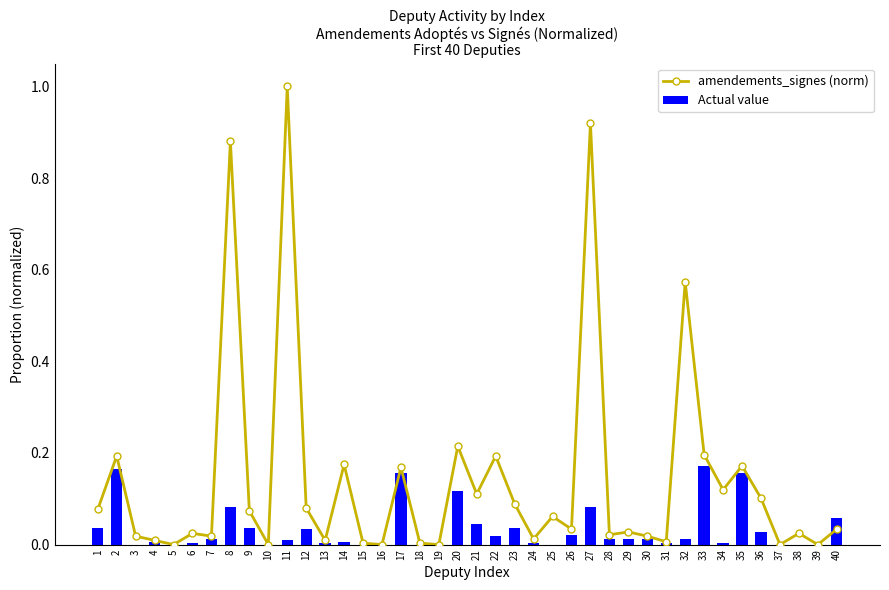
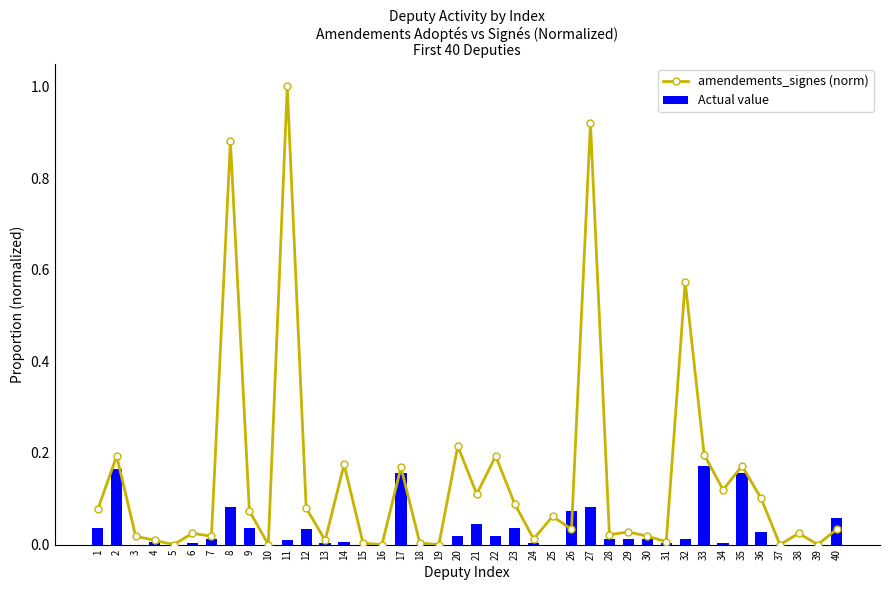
Actual value, 20: 0.12 -> 0.02
Actual value, 26: 0.02 -> 0.07
